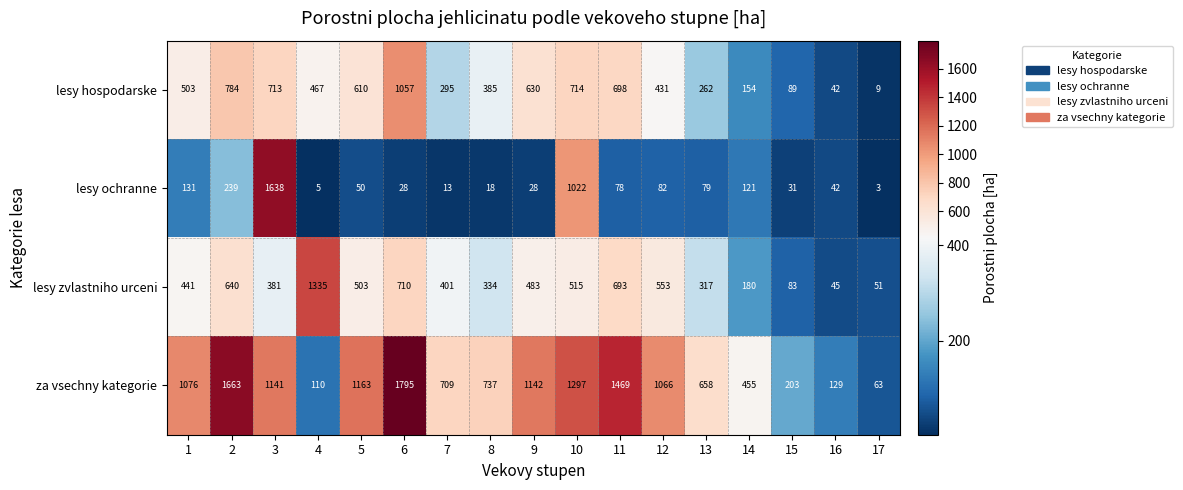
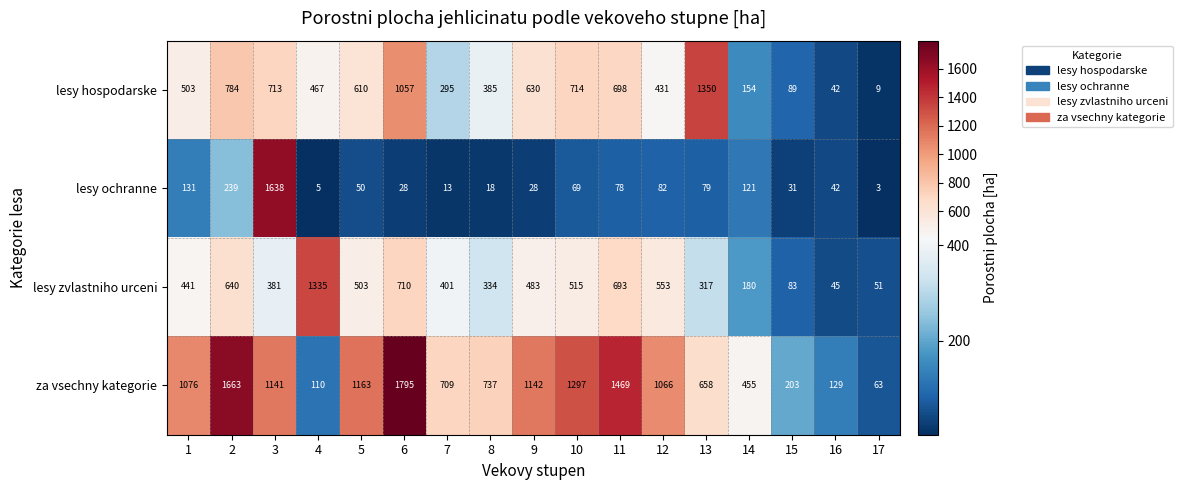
lesy hospodarske, 13: 262 -> 1350
lesy ochranne, 10: 1022 -> 69
